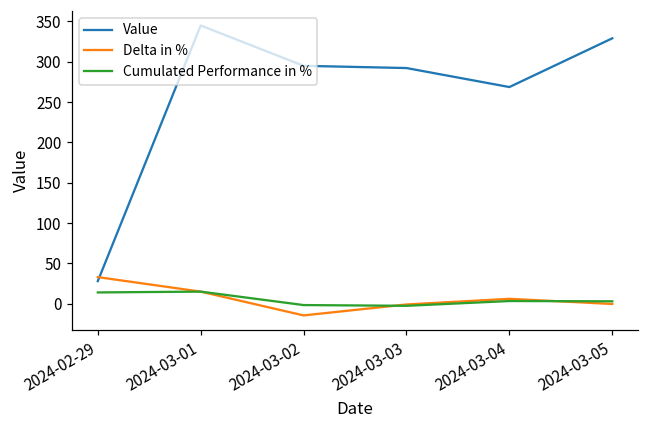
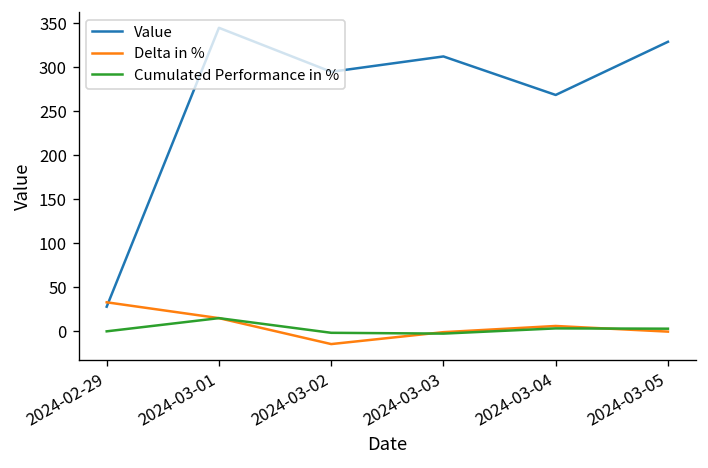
Cumulated Performance in %, 2024-02-29: 10 -> 0
Value, 2024-03-03: 290 -> 310
